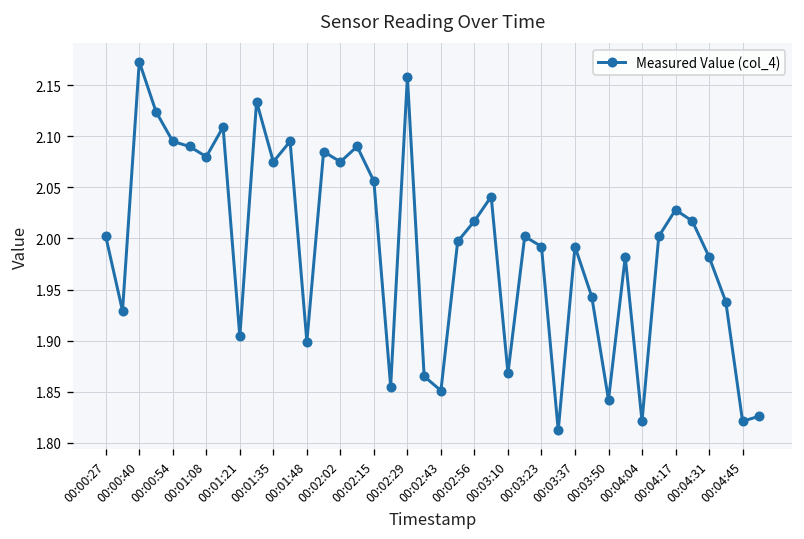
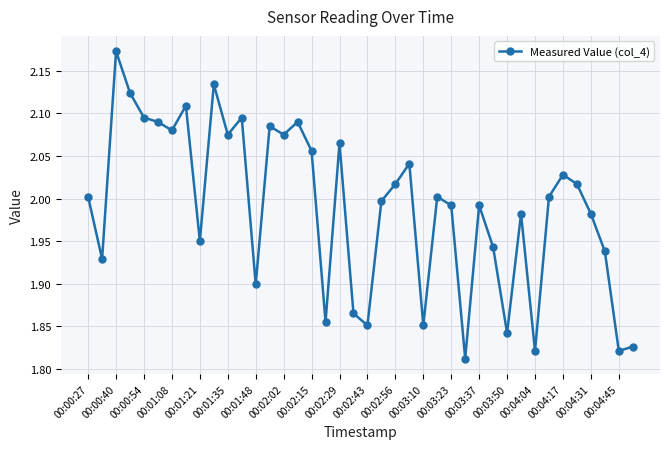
00:01:21: 1.90 -> 1.95
00:02:29: 2.16 -> 2.07
00:03:10: 1.87 -> 1.85
